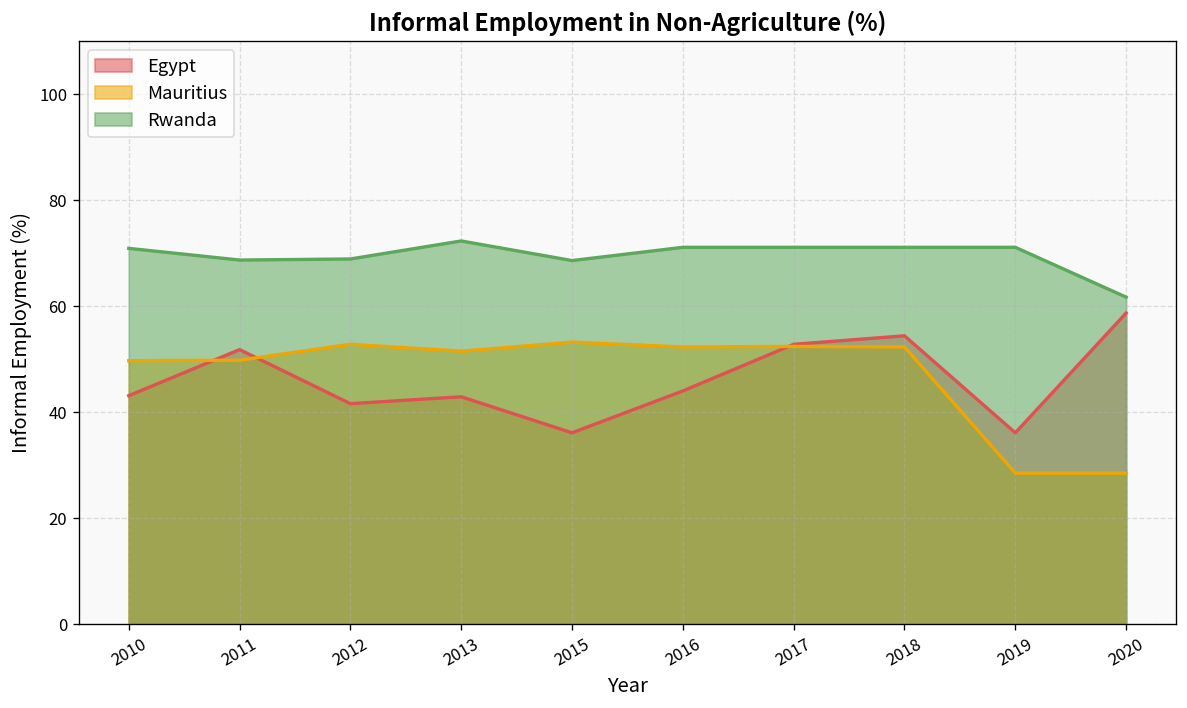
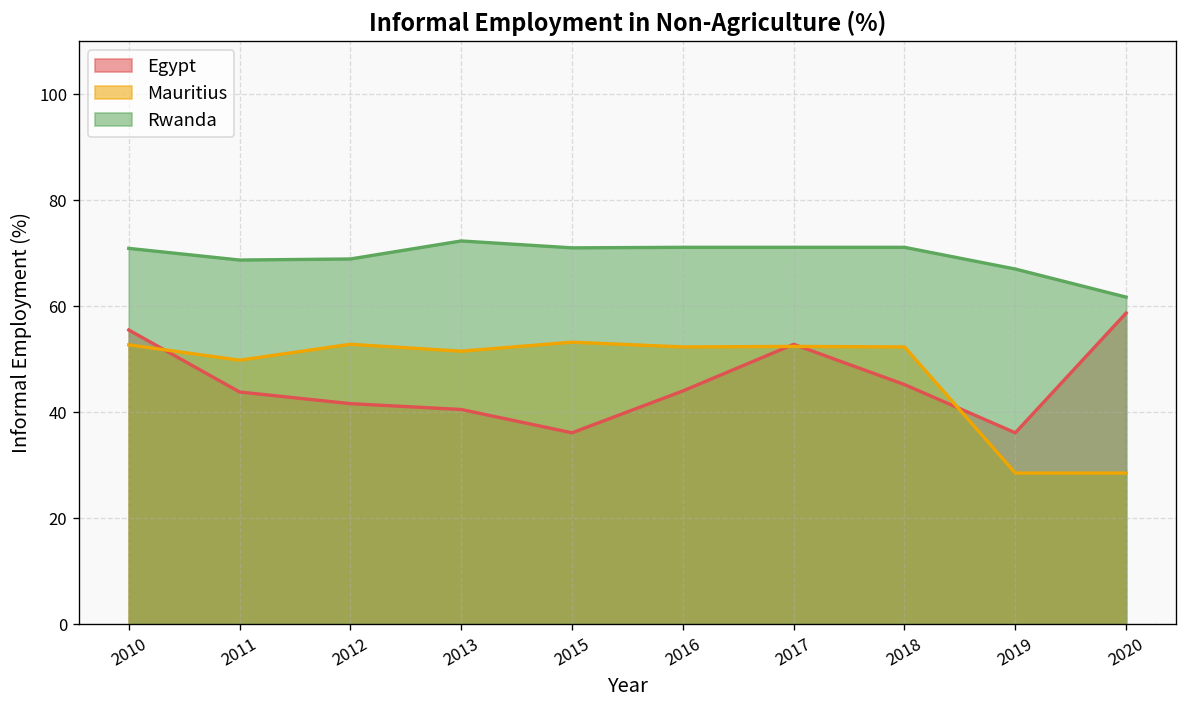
Egypt, 2010: 43 -> 56
Mauritius, 2010: 50 -> 53
Egypt, 2011: 52 -> 44
Egypt, 2013: 43 -> 41
Rwanda, 2015: 69 -> 71
Egypt, 2018: 54 -> 45
Rwanda, 2019: 71 -> 67
